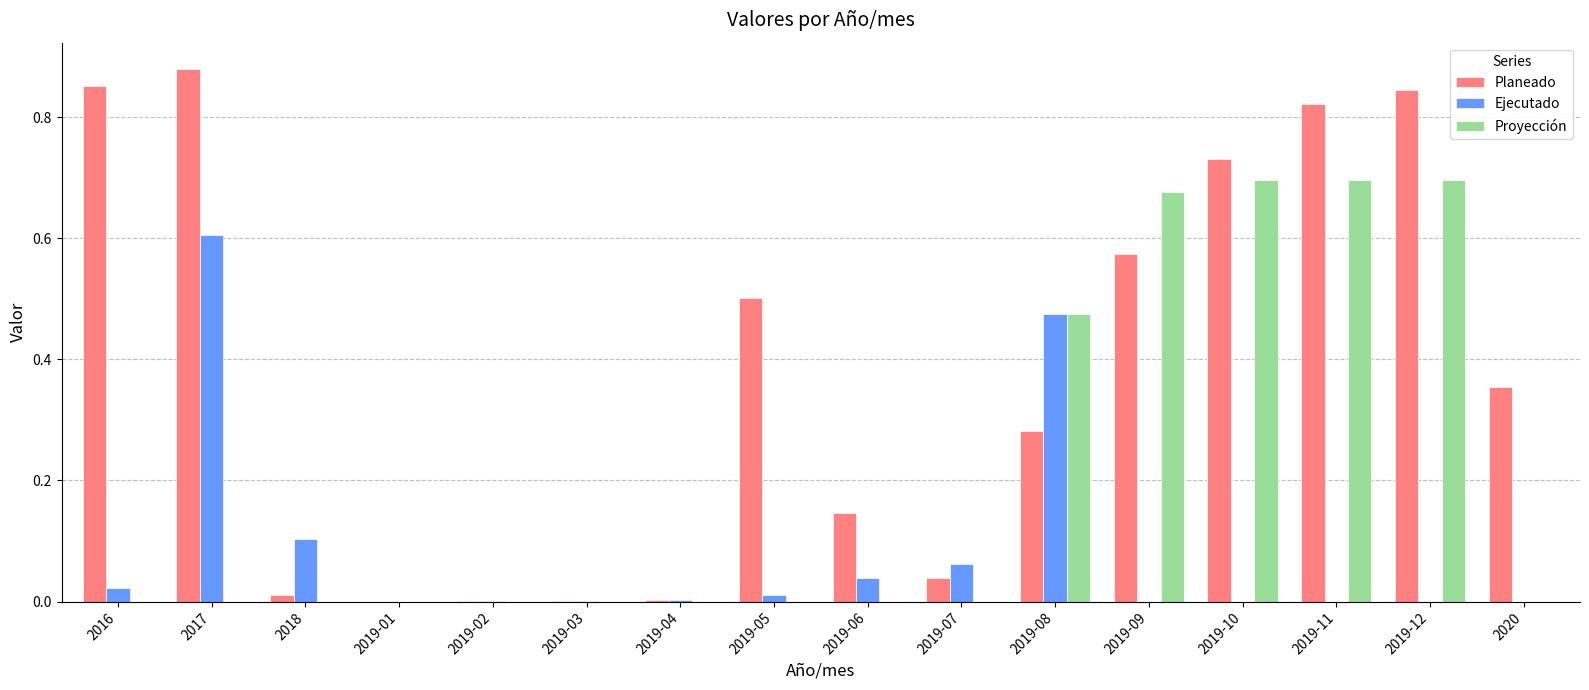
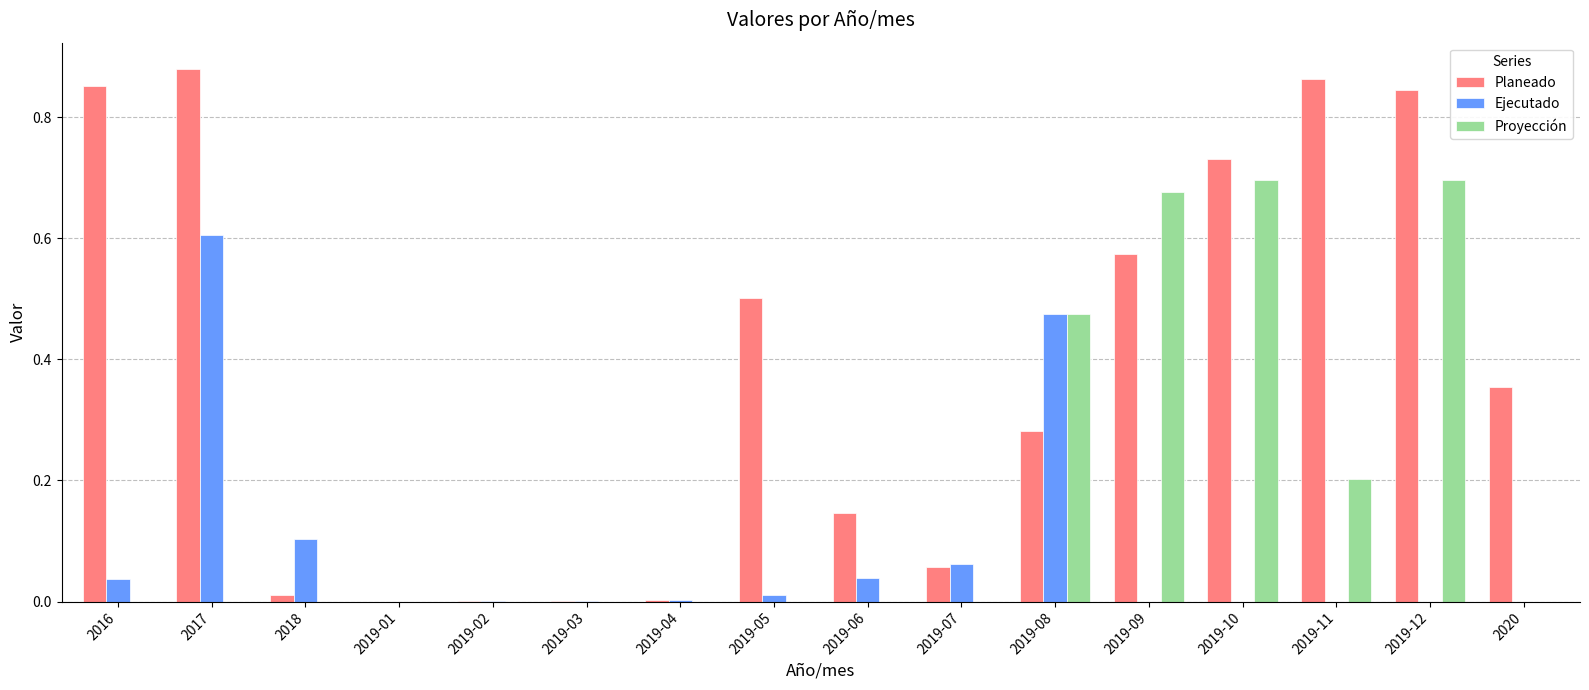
Ejecutado, 2016: 0.02 -> 0.04
Planeado, 2019-07: 0.04 -> 0.06
Planeado, 2019-11: 0.82 -> 0.86
Proyección, 2019-11: 0.70 -> 0.20
